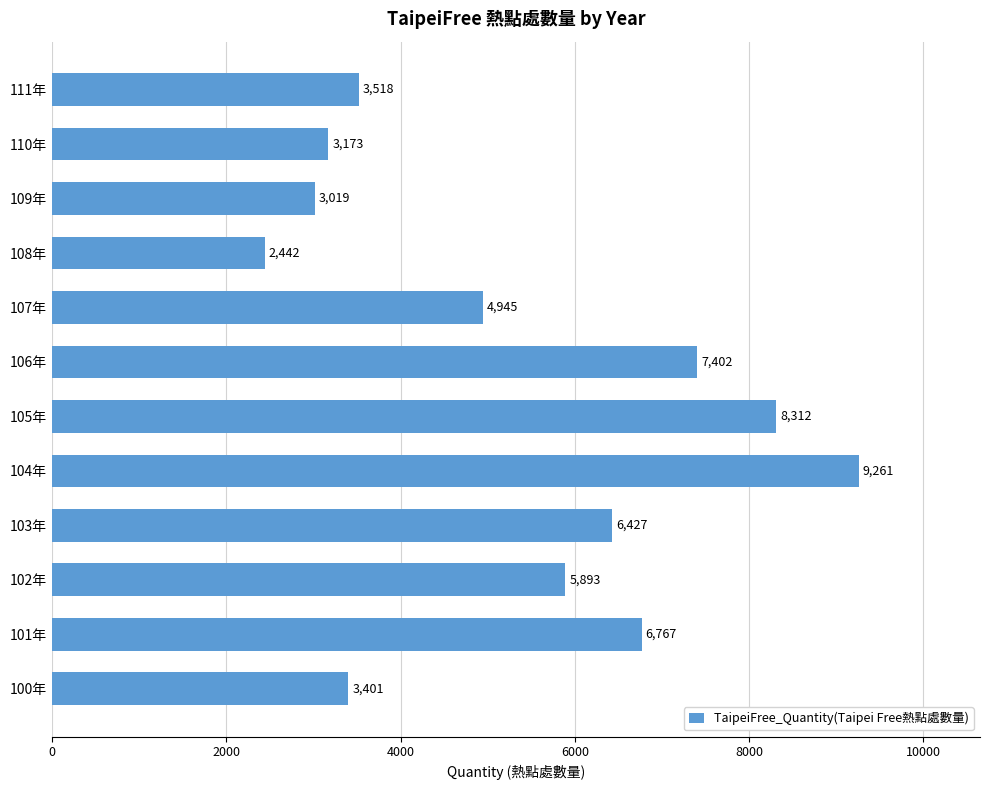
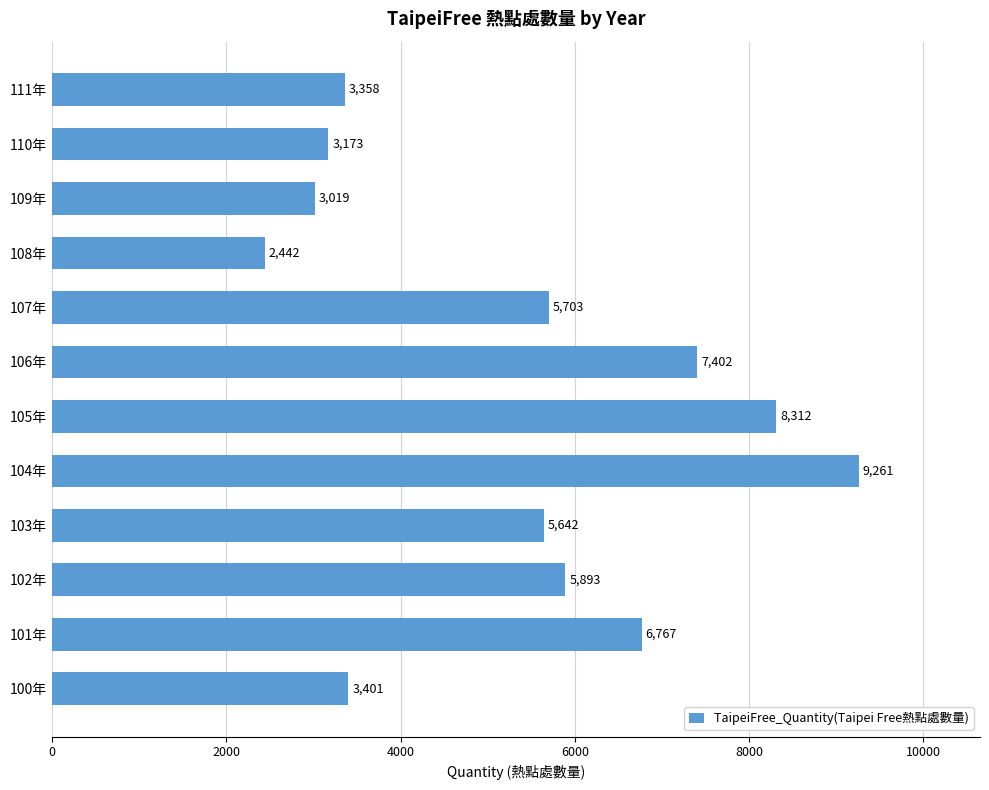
111年: 3,518 -> 3,358
107年: 4,945 -> 5,703
103年: 6,427 -> 5,642
